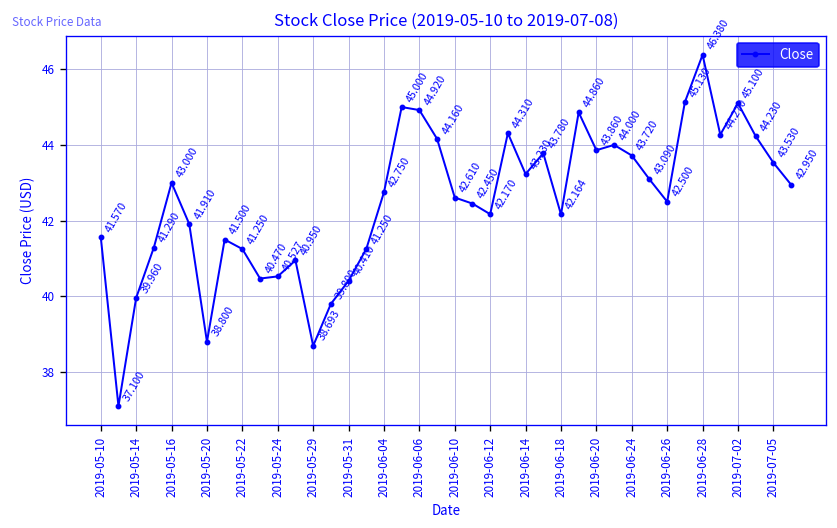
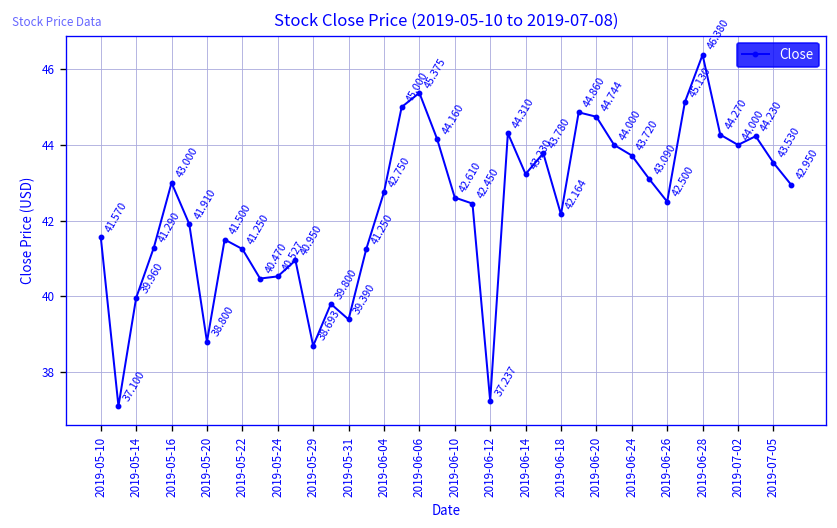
2019-05-31: 40.410 -> 39.390
2019-06-06: 44.920 -> 45.375
2019-06-12: 42.170 -> 37.237
2019-06-20: 43.860 -> 44.744
2019-07-02: 45.100 -> 44.000
